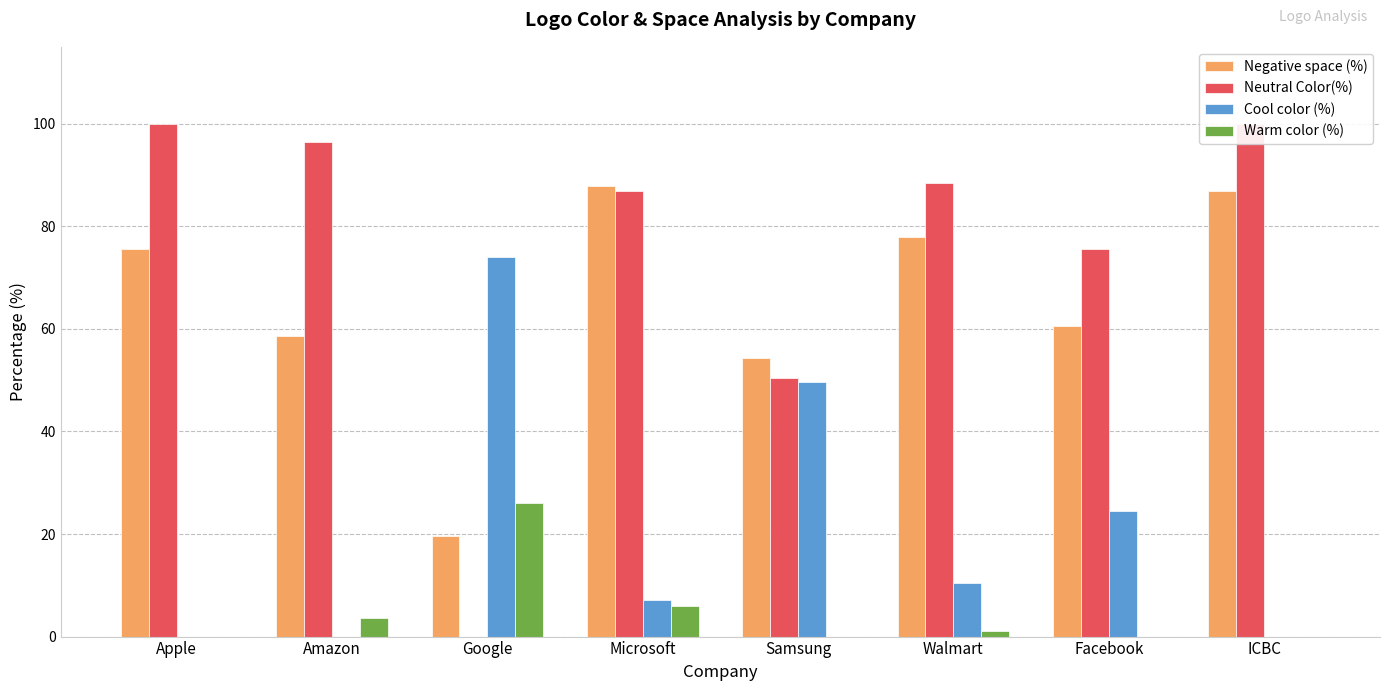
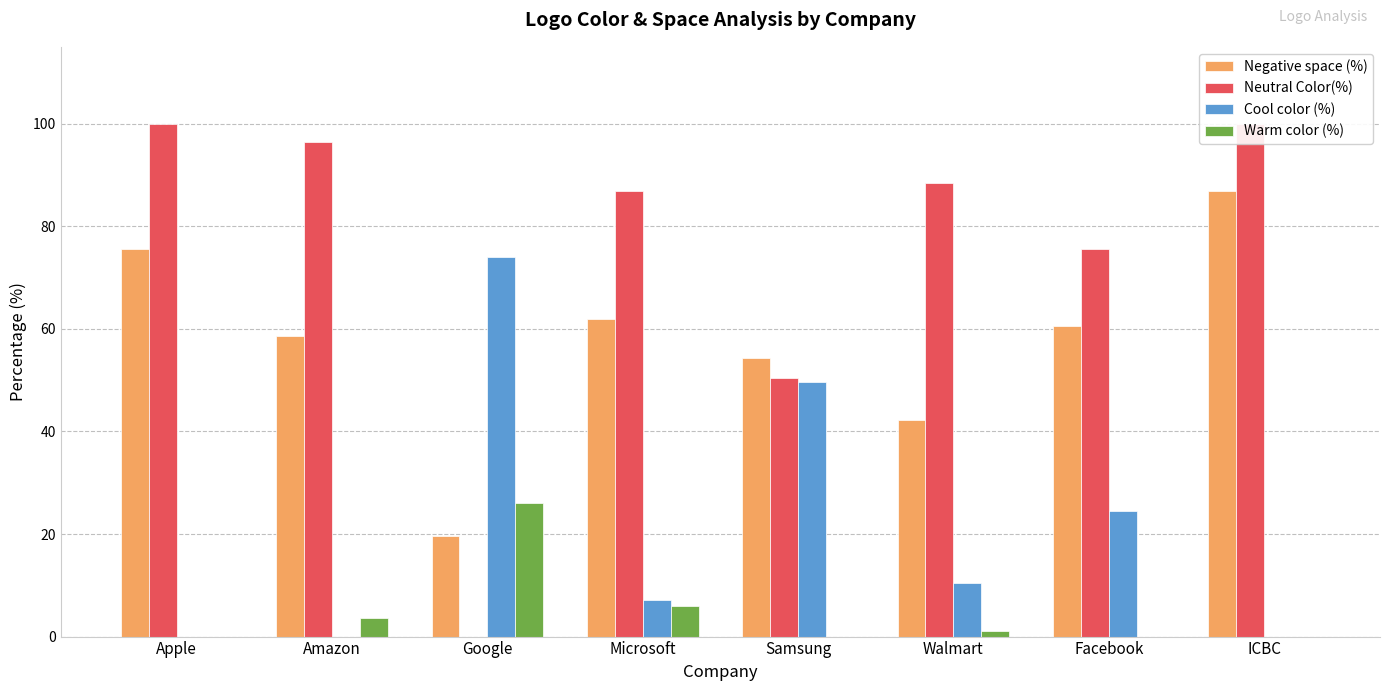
Negative space (%), Microsoft: 88 -> 62
Negative space (%), Walmart: 78 -> 42
